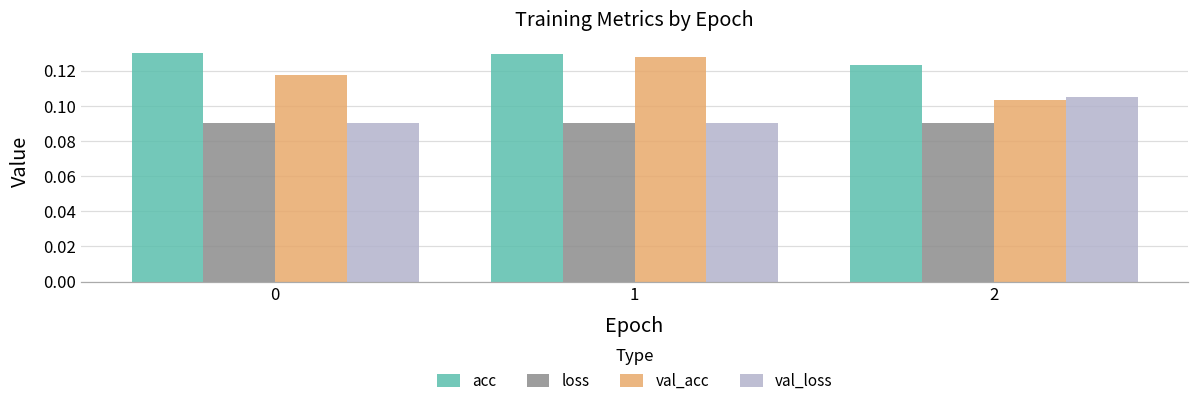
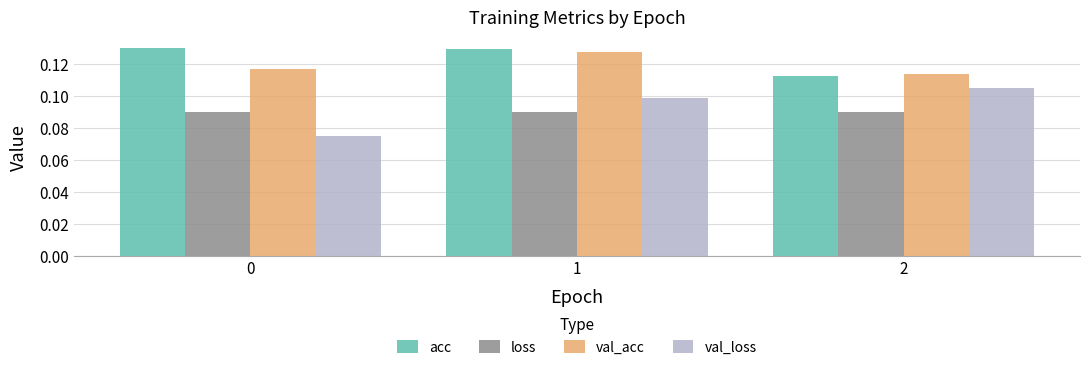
val_loss, 0: 0.090 -> 0.075
val_loss, 1: 0.090 -> 0.099
acc, 2: 0.123 -> 0.113
val_acc, 2: 0.104 -> 0.114
